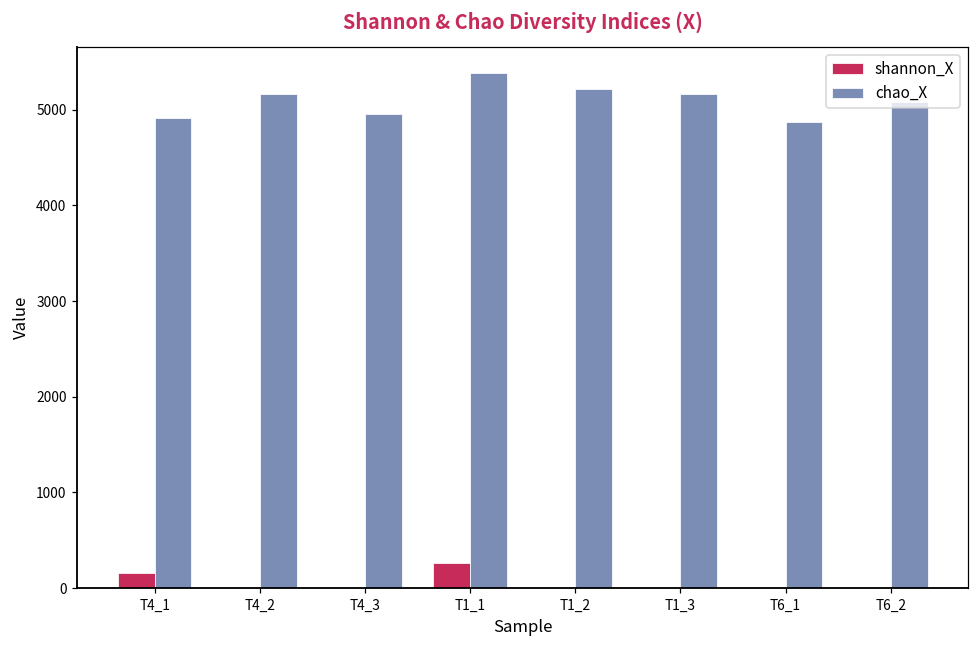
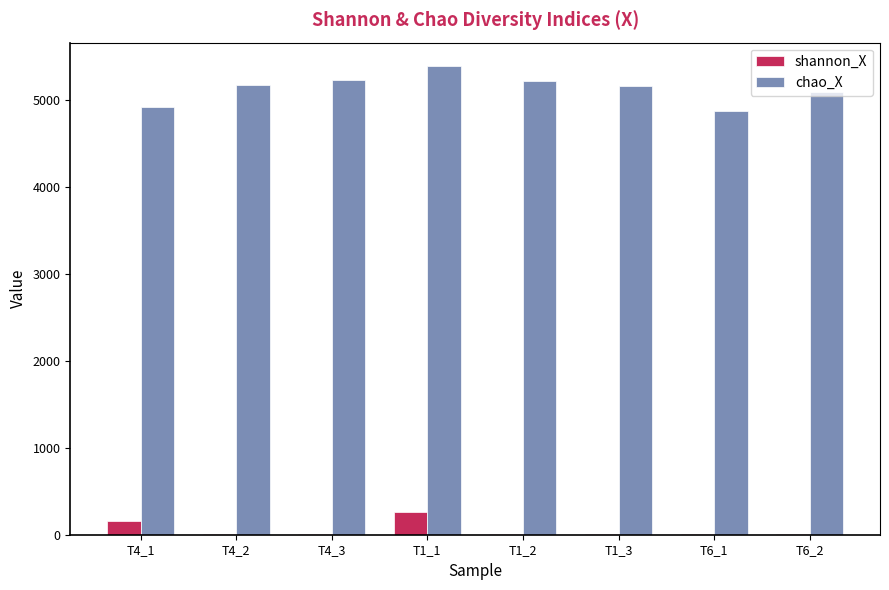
chao_X, T4_3: 4900 -> 5200
